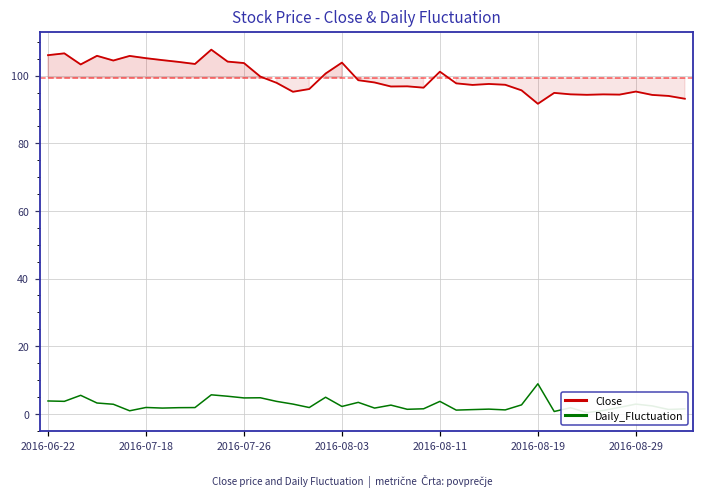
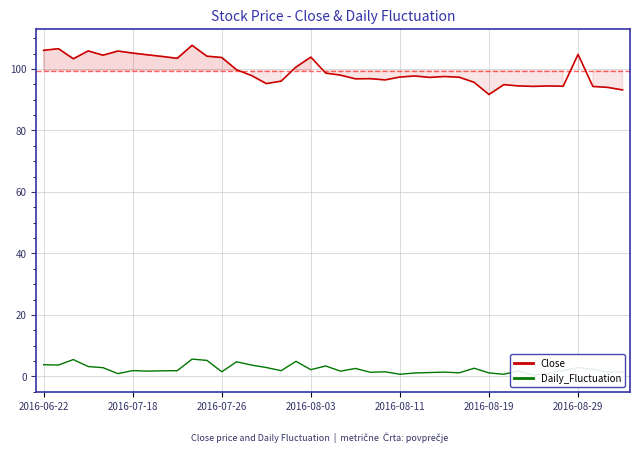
Daily_Fluctuation, 2016-07-26: 5 -> 2
Close, 2016-08-11: 101 -> 97
Daily_Fluctuation, 2016-08-11: 4 -> 1
Daily_Fluctuation, 2016-08-19: 9 -> 1
Close, 2016-08-29: 95 -> 105
